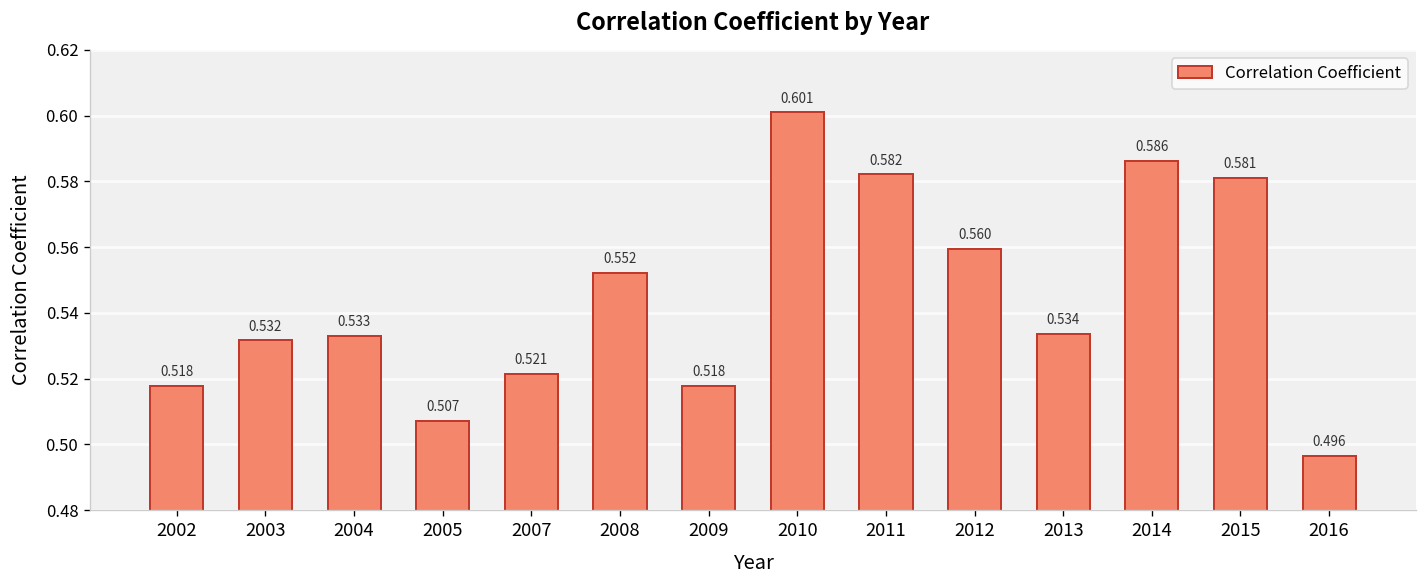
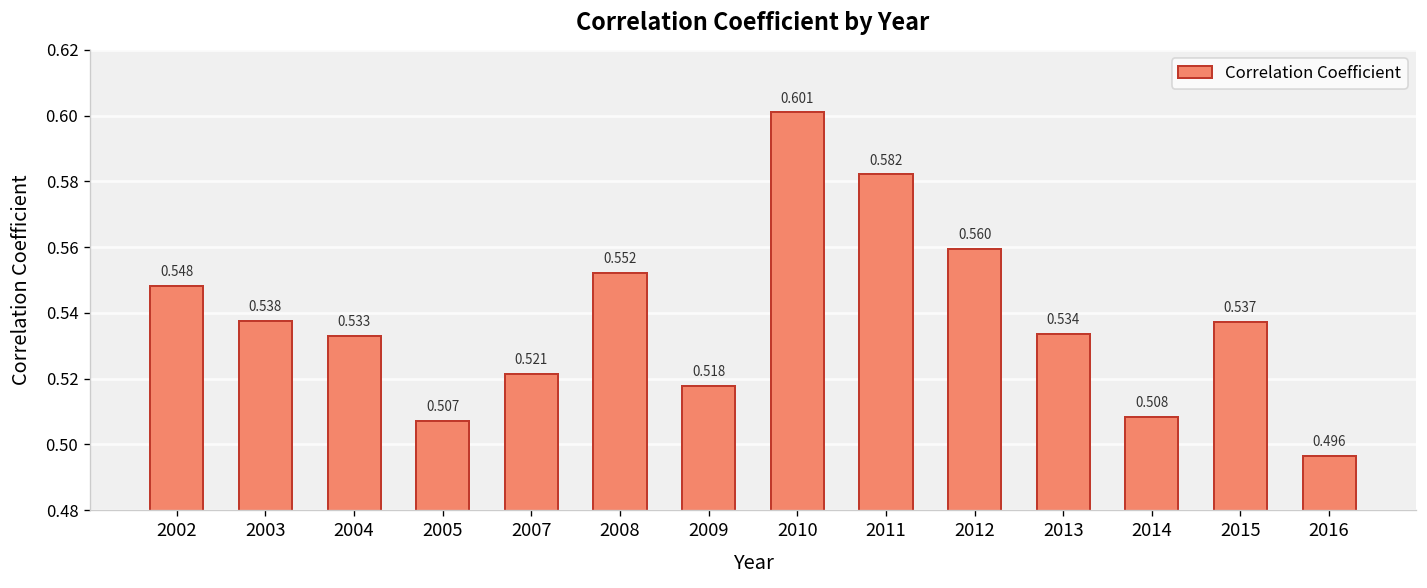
2002: 0.518 -> 0.548
2003: 0.532 -> 0.538
2014: 0.586 -> 0.508
2015: 0.581 -> 0.537
